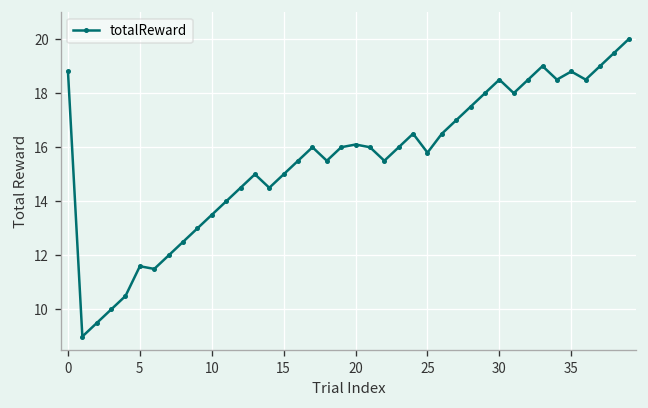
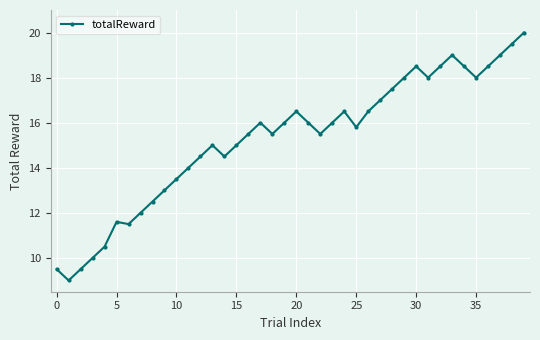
0: 18.8 -> 9.5
20: 16.1 -> 16.5
35: 18.8 -> 18.0
